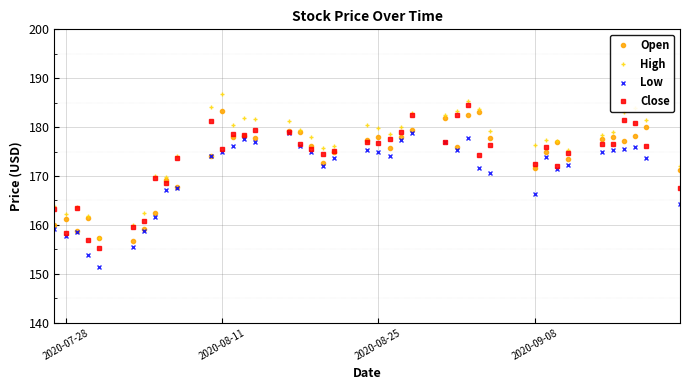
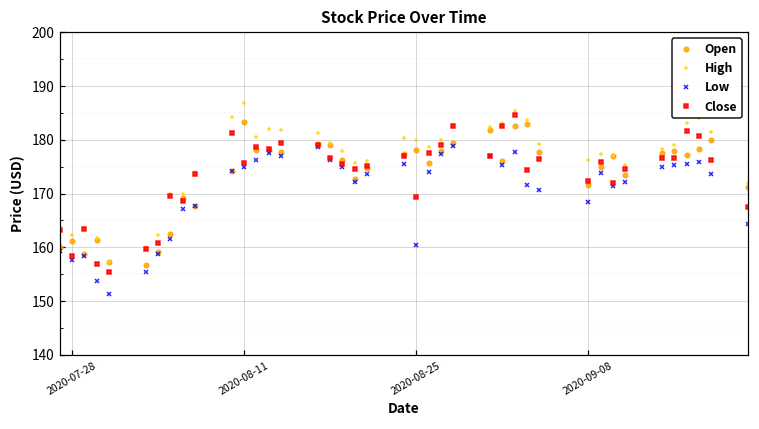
Low, 2020-08-25: 175 -> 160
Close, 2020-08-25: 177 -> 169
Low, 2020-09-08: 166 -> 169
